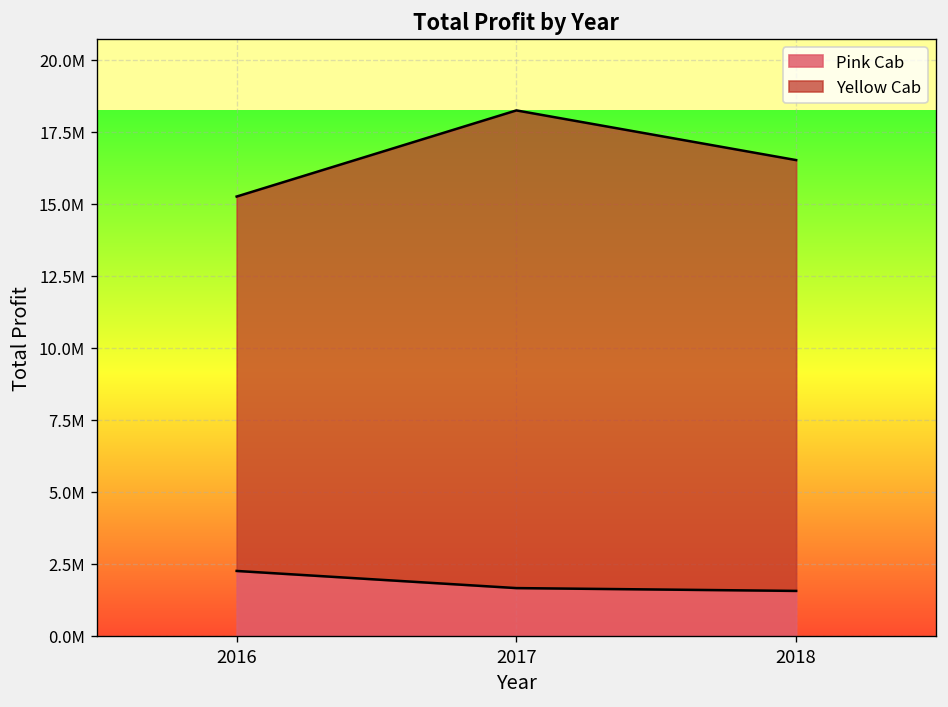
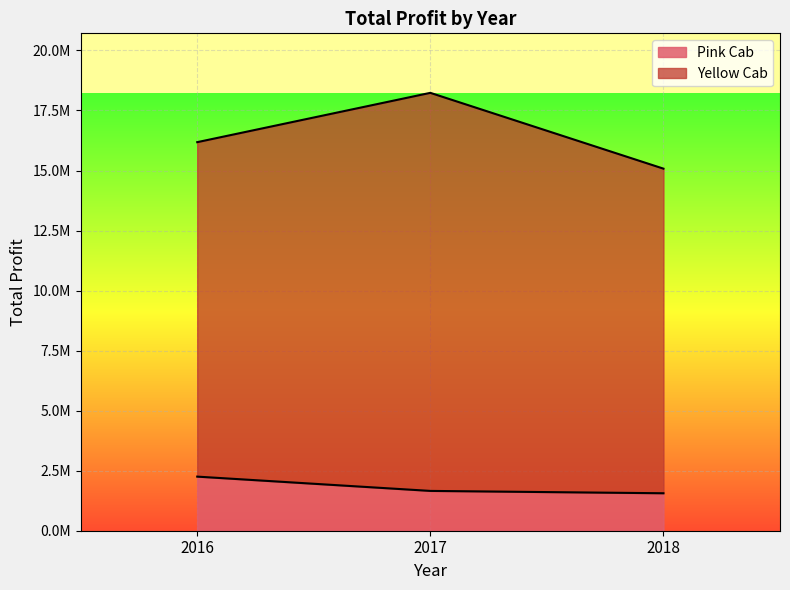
Yellow Cab, 2016: 13000000 -> 13900000
Yellow Cab, 2018: 14900000 -> 13500000
